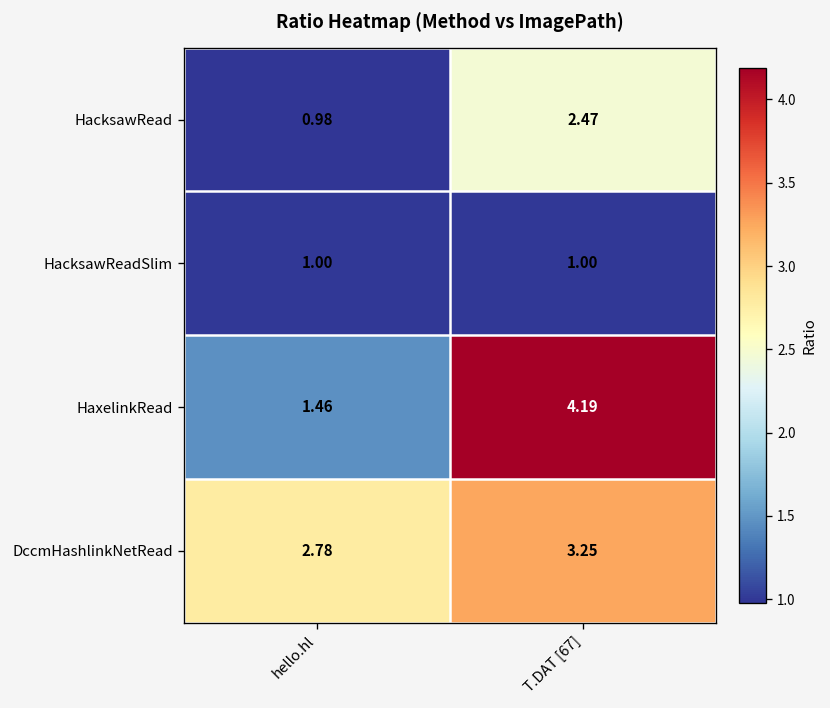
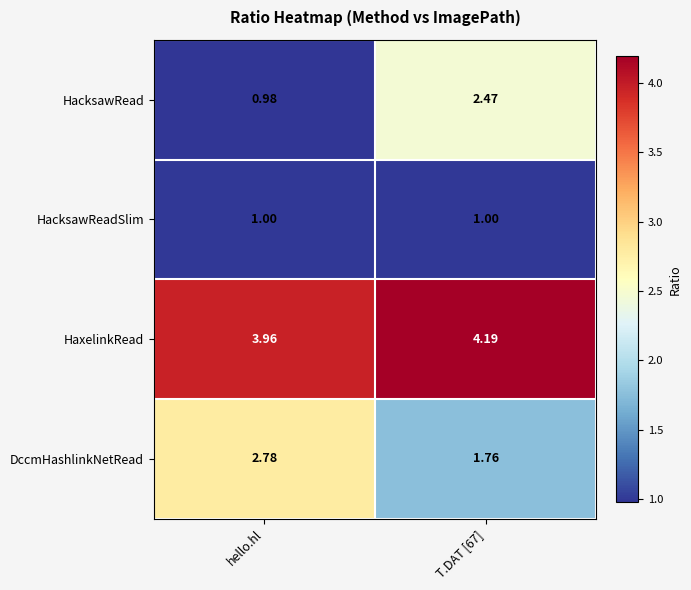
HaxelinkRead, hello.hl: 1.46 -> 3.96
DccmHashlinkNetRead, T.DAT [67]: 3.25 -> 1.76
